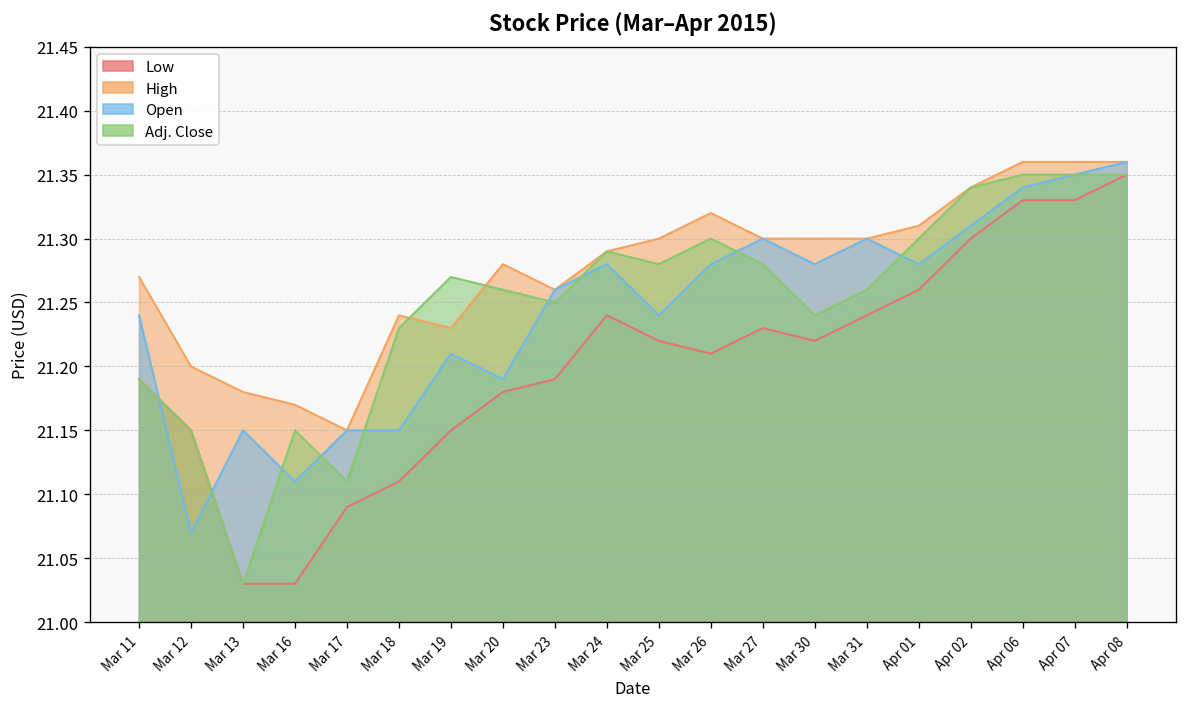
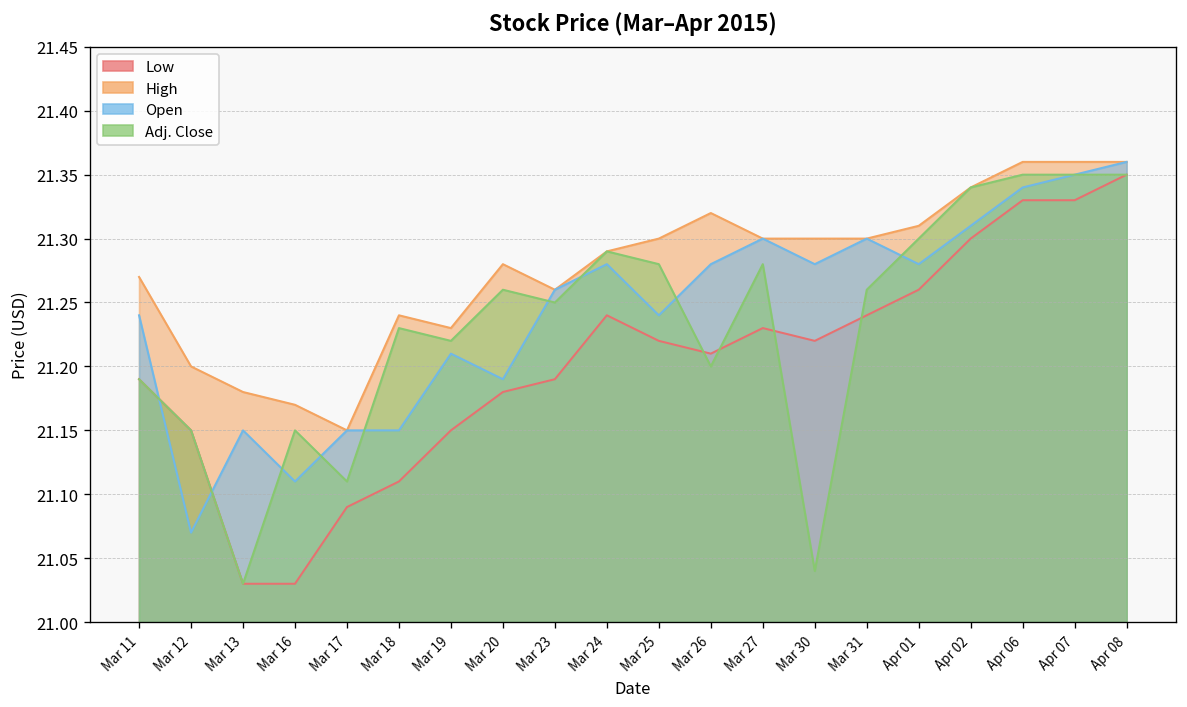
Adj. Close, Mar 19: 21.27 -> 21.22
Adj. Close, Mar 26: 21.3 -> 21.2
Adj. Close, Mar 30: 21.24 -> 21.04
